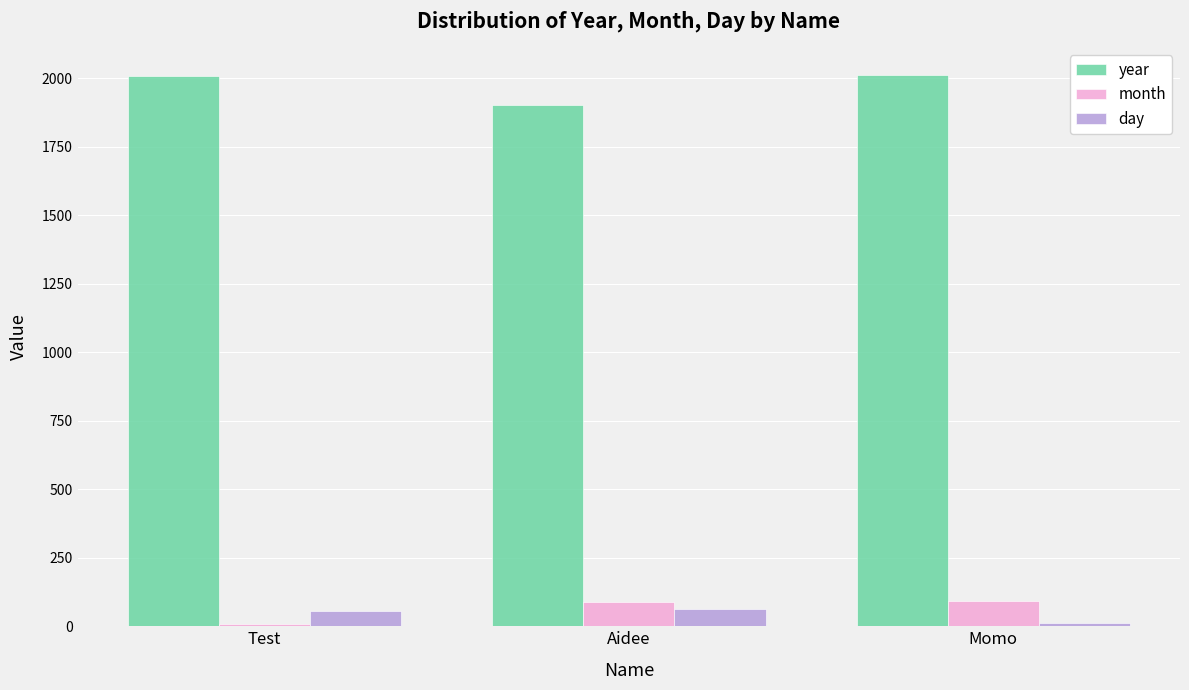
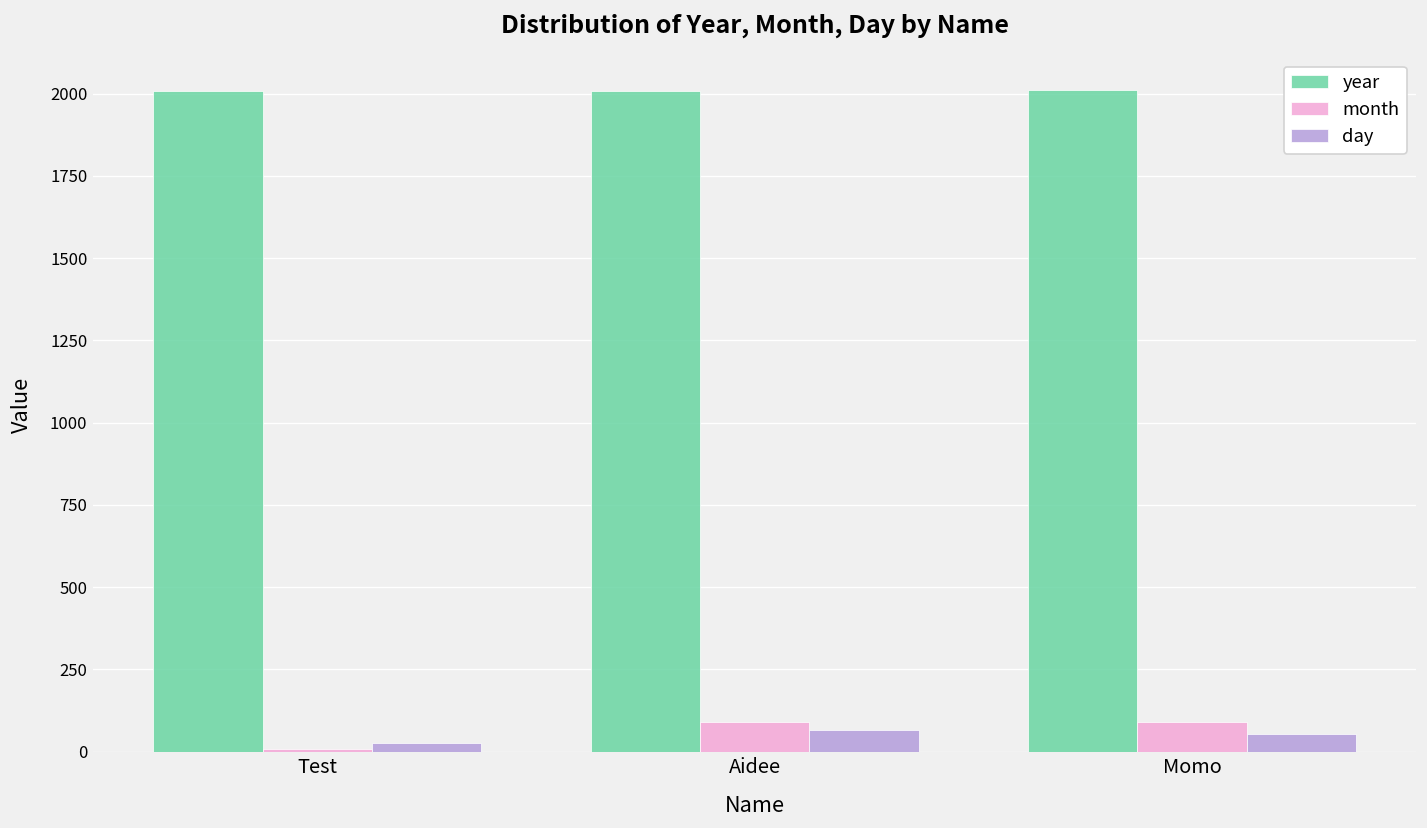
day, Test: 60 -> 30
year, Aidee: 1900 -> 2010
day, Momo: 10 -> 50
